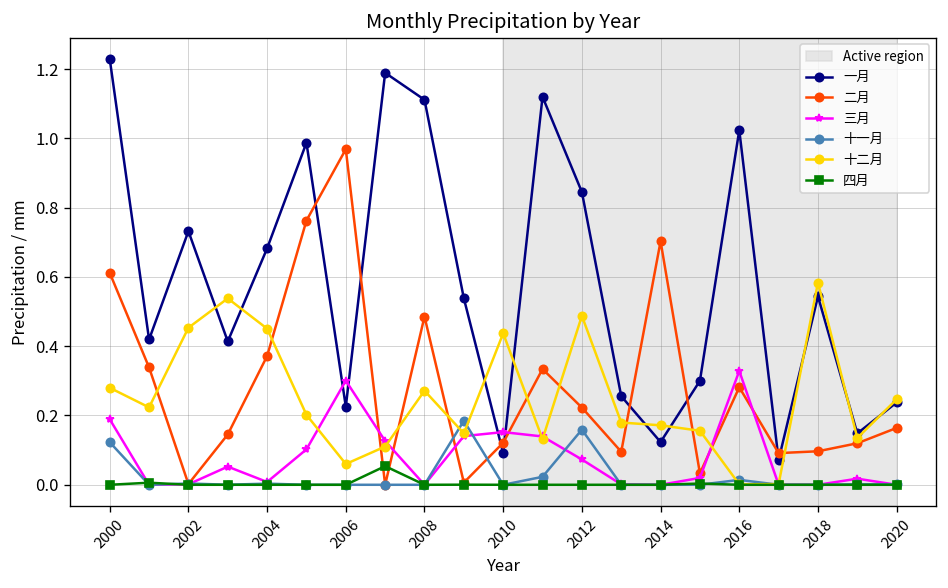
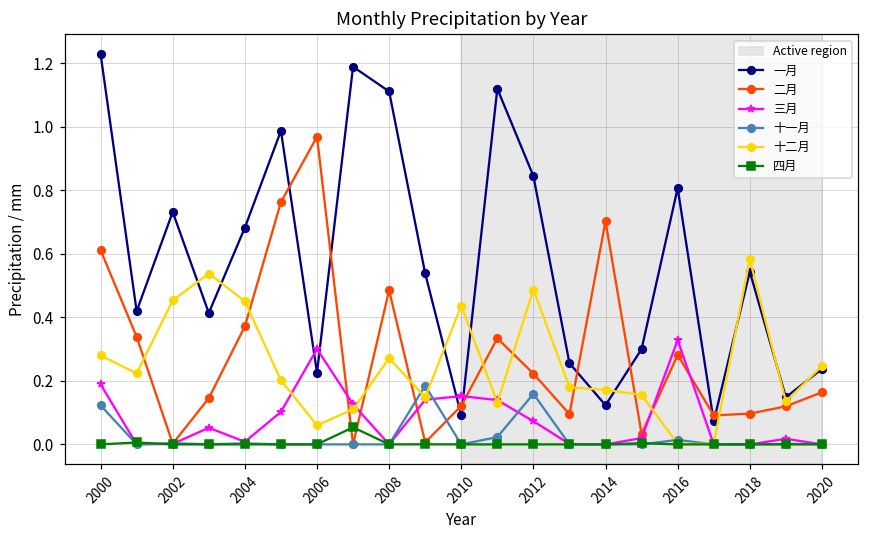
一月, 2016: 1.02 -> 0.81
